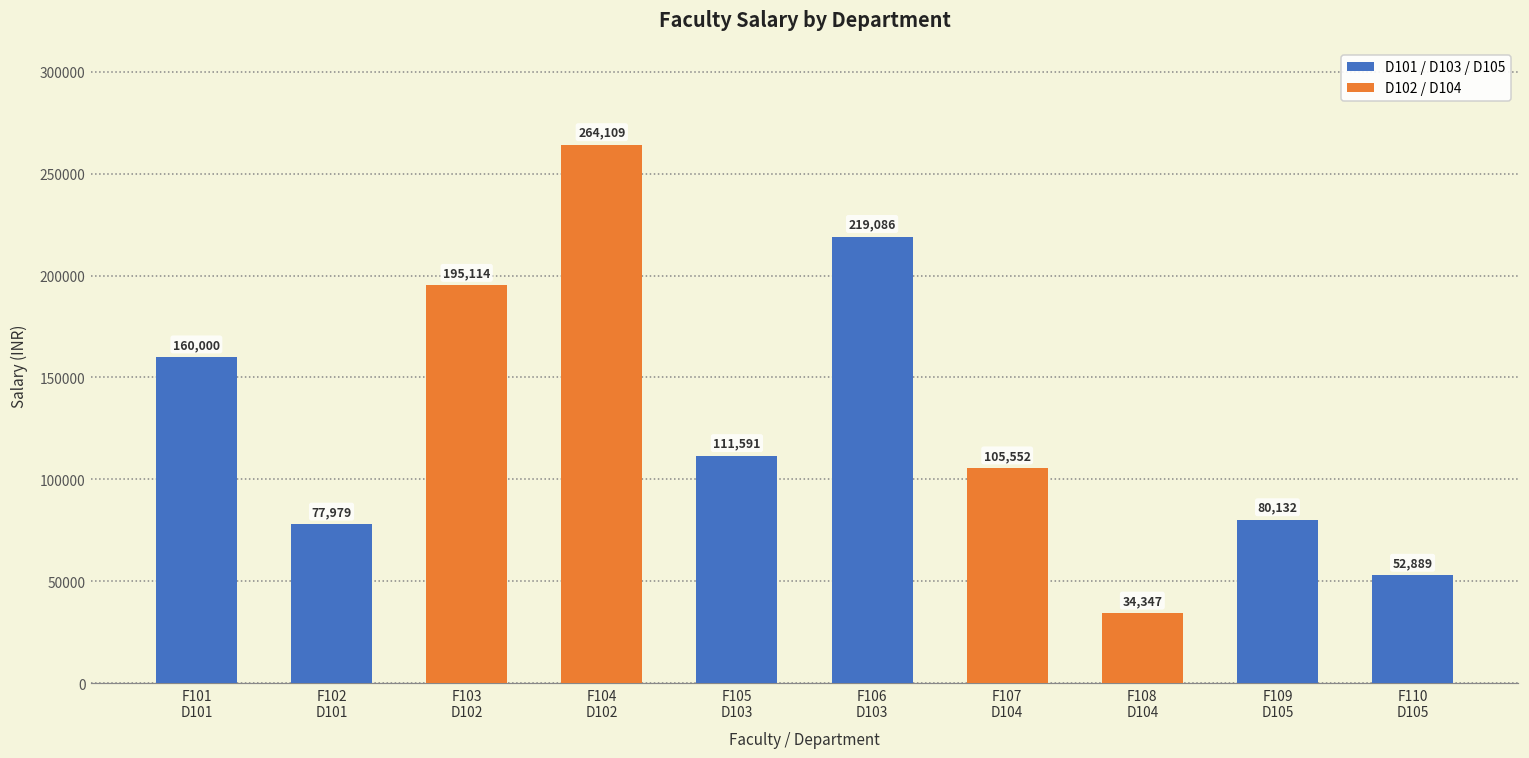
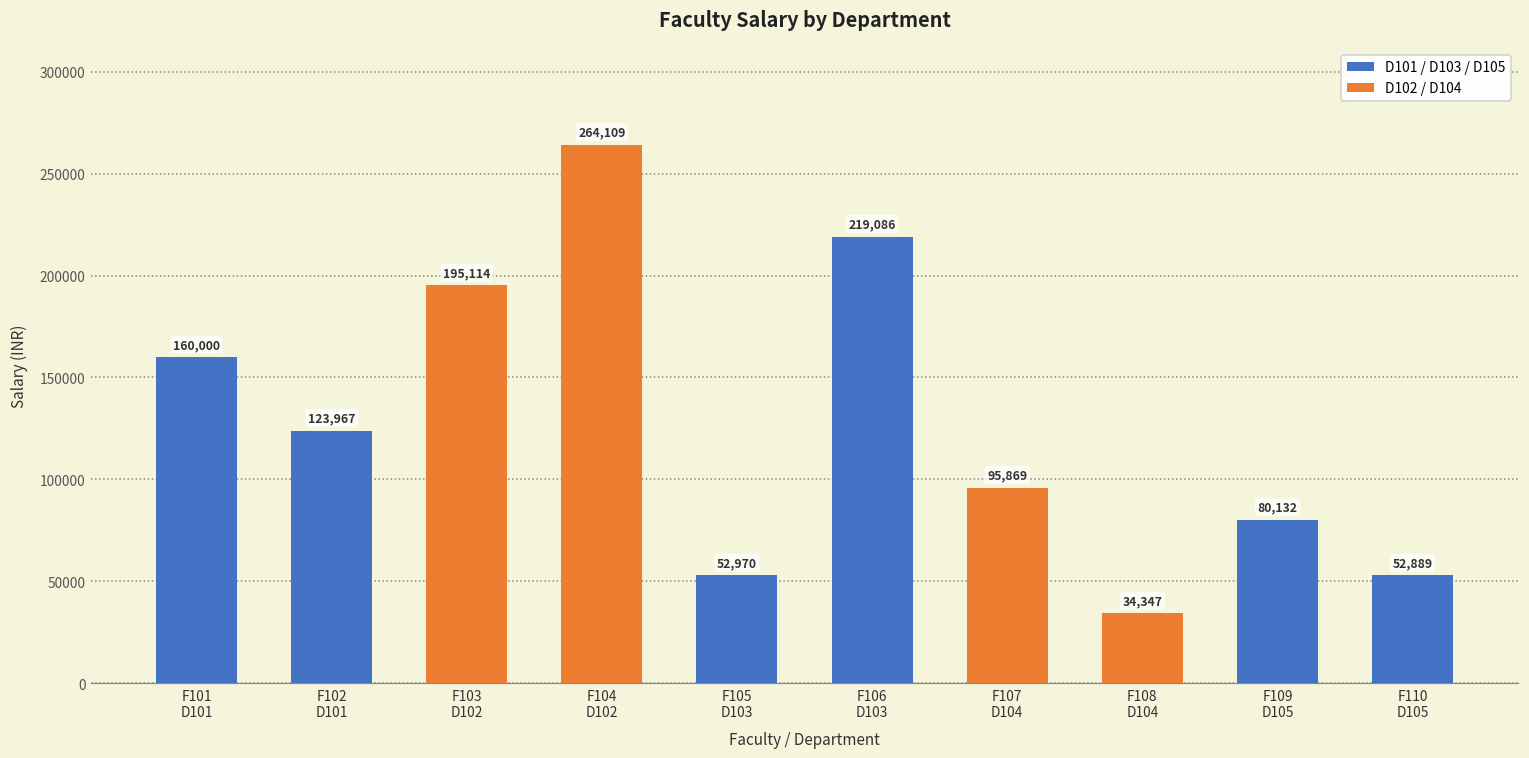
F102 D101: 77,979 -> 123,967
F105 D103: 111,591 -> 52,970
F107 D104: 105,552 -> 95,869
